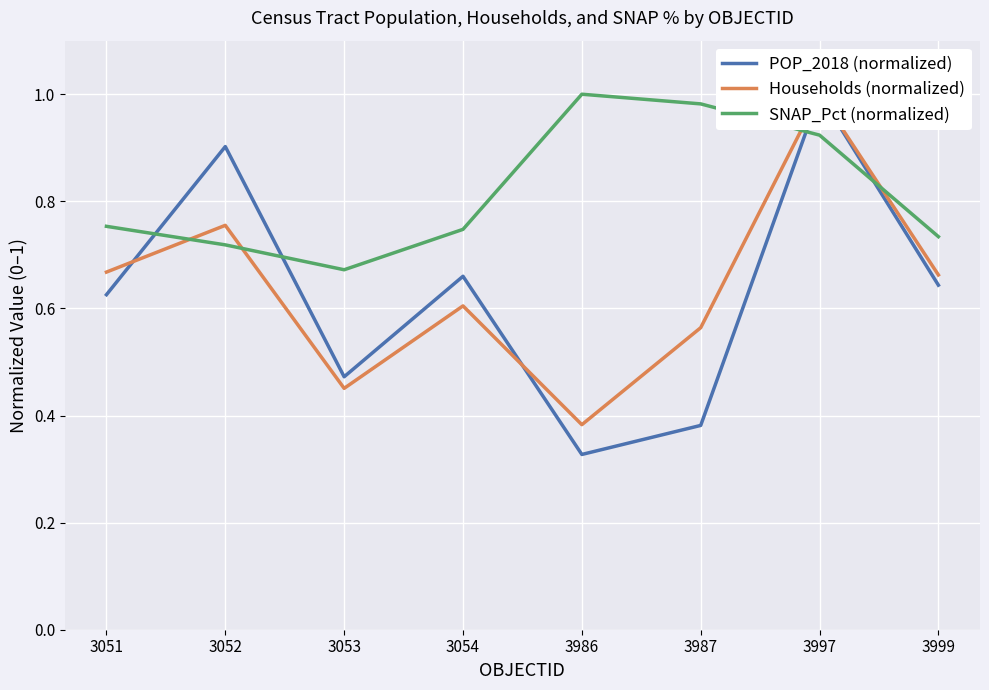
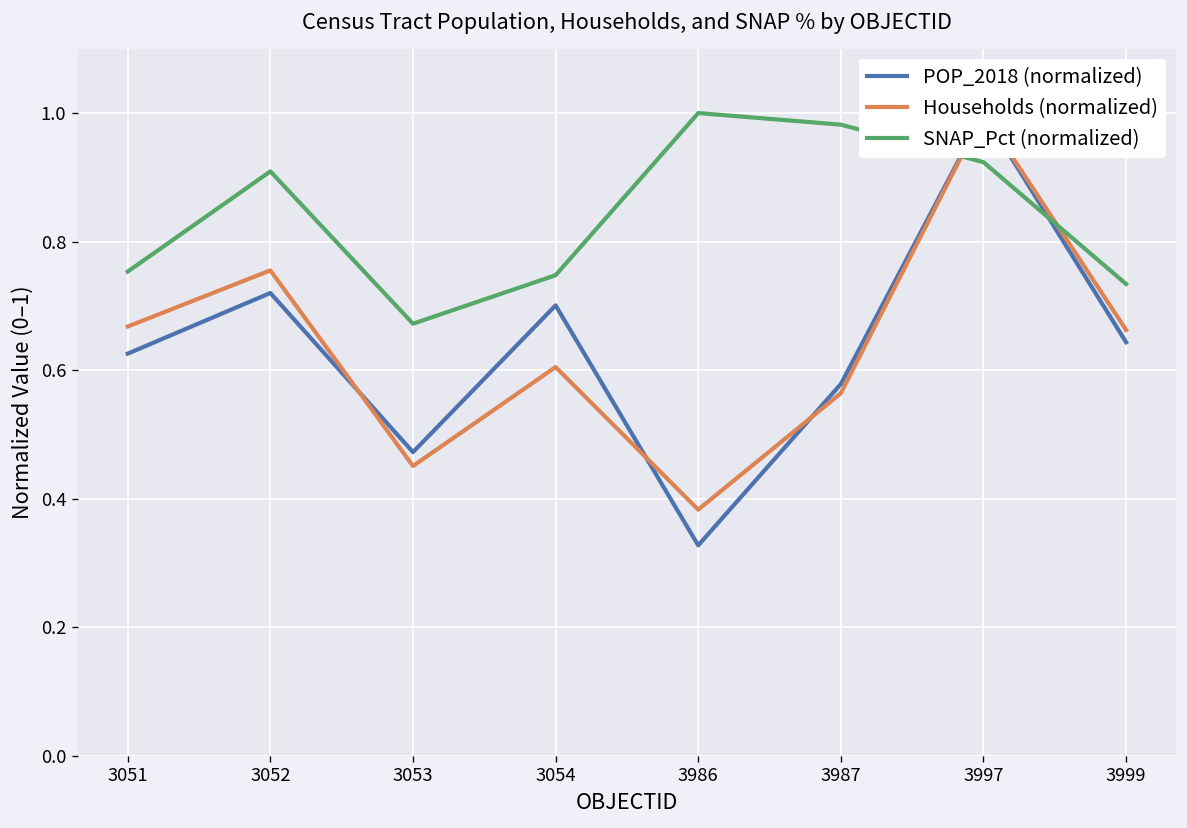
POP_2018 (normalized), 3052: 0.90 -> 0.72
SNAP_Pct (normalized), 3052: 0.72 -> 0.91
POP_2018 (normalized), 3054: 0.66 -> 0.70
POP_2018 (normalized), 3987: 0.38 -> 0.58
